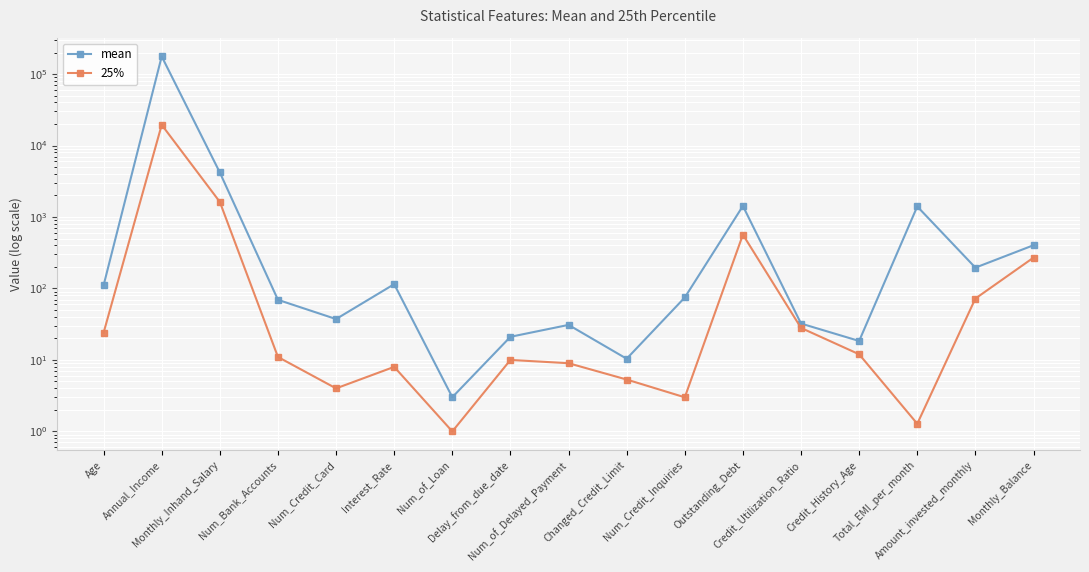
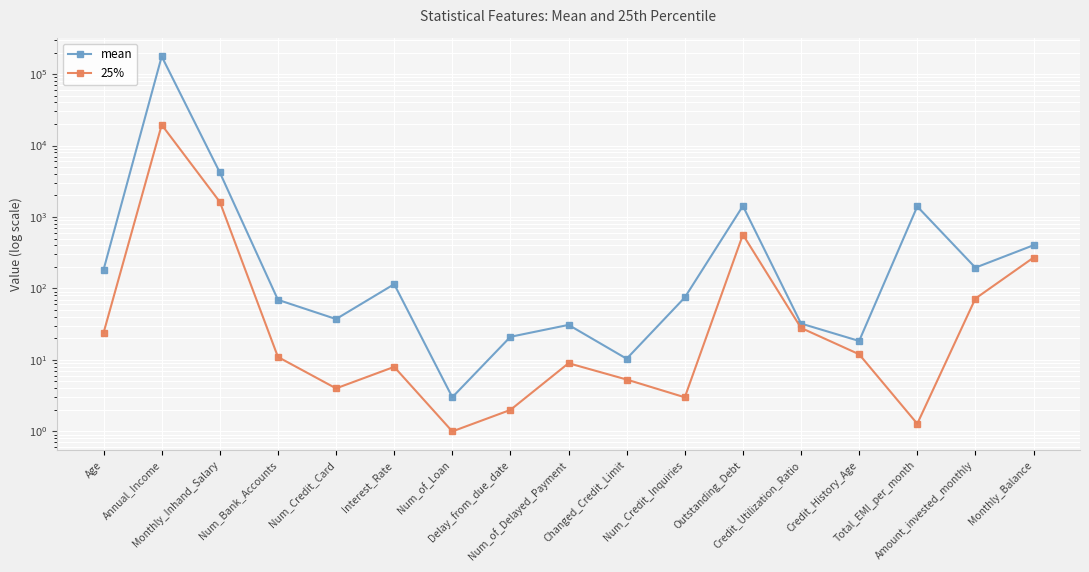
mean, Age: 110 -> 180
25%, Delay_from_due_date: 10 -> 2
